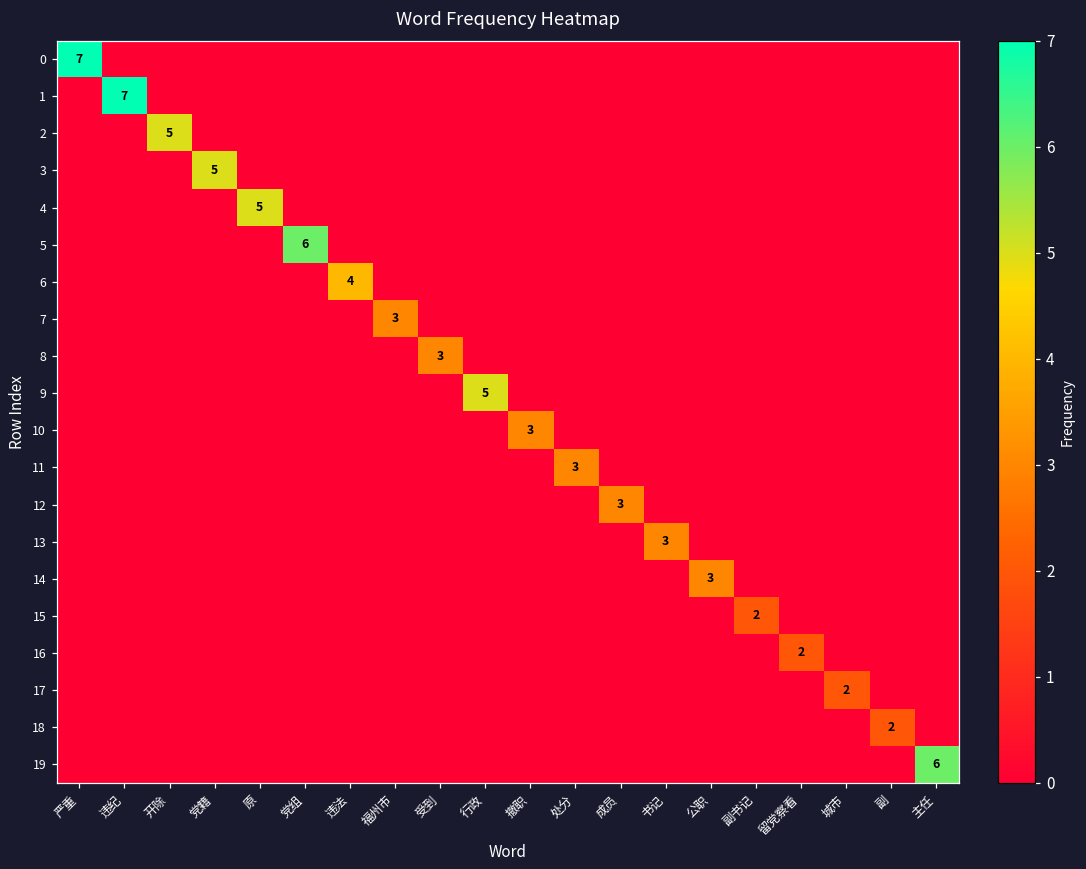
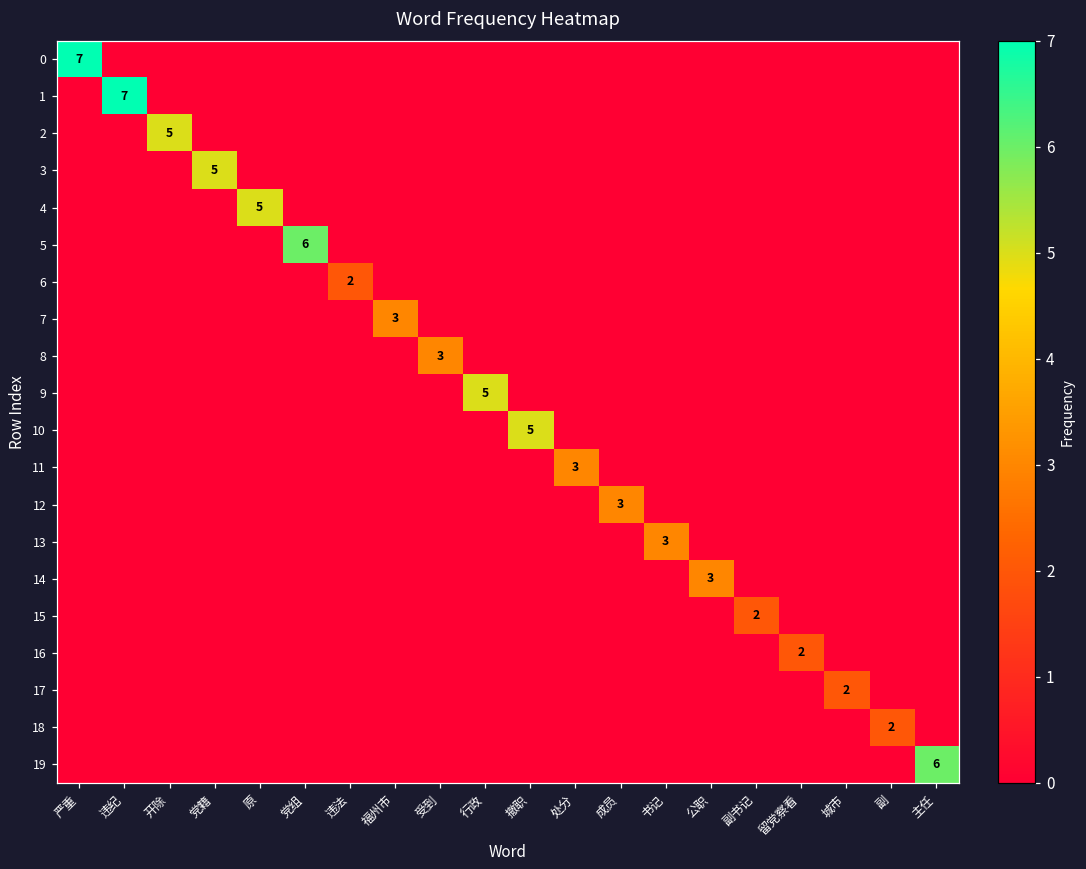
6, 违法: 4 -> 2
10, 撤职: 3 -> 5
